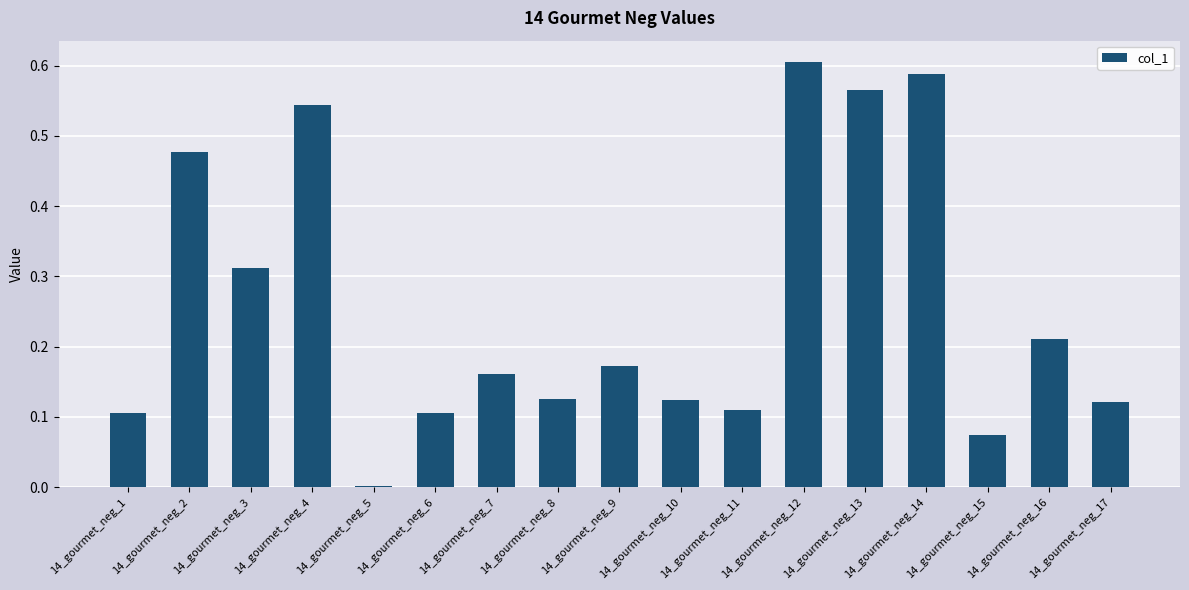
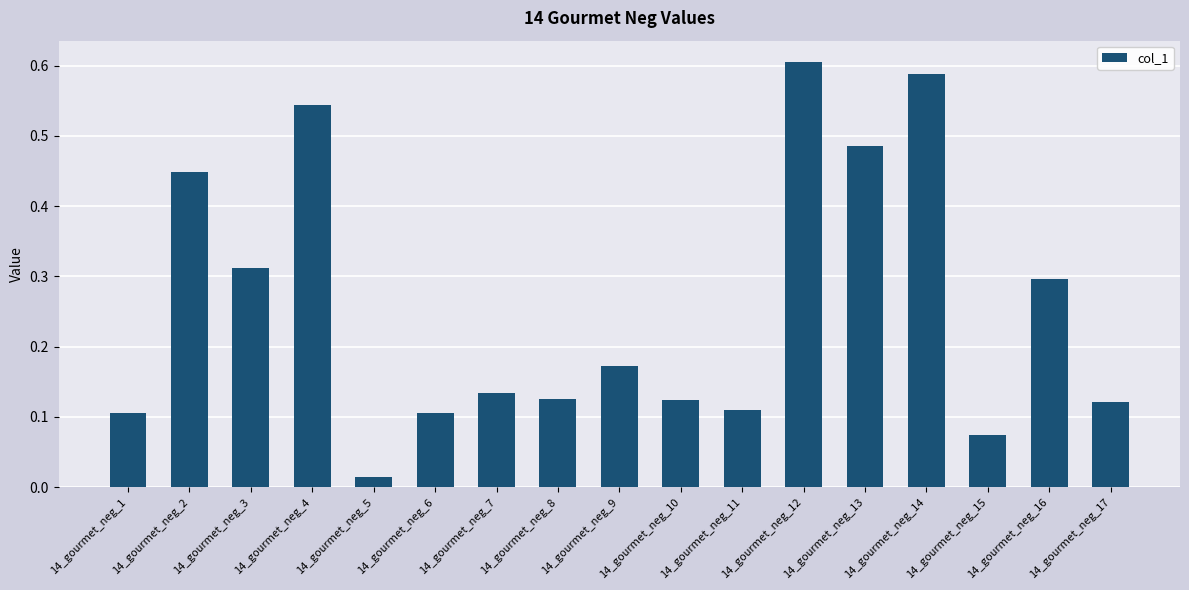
14_gourmet_neg_2: 0.48 -> 0.45
14_gourmet_neg_5: 0.00 -> 0.01
14_gourmet_neg_7: 0.16 -> 0.13
14_gourmet_neg_13: 0.57 -> 0.49
14_gourmet_neg_16: 0.21 -> 0.30
